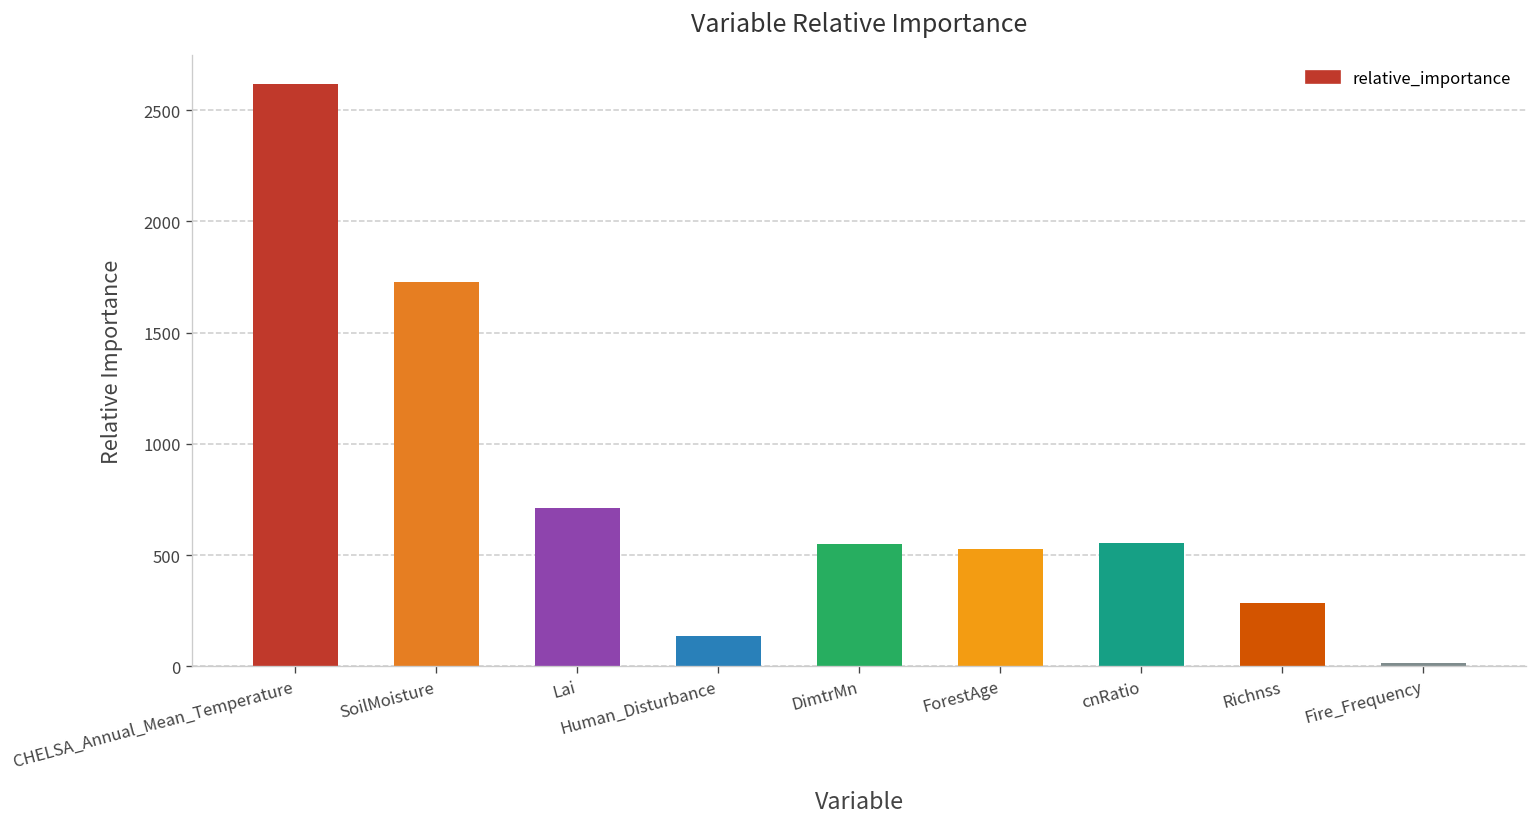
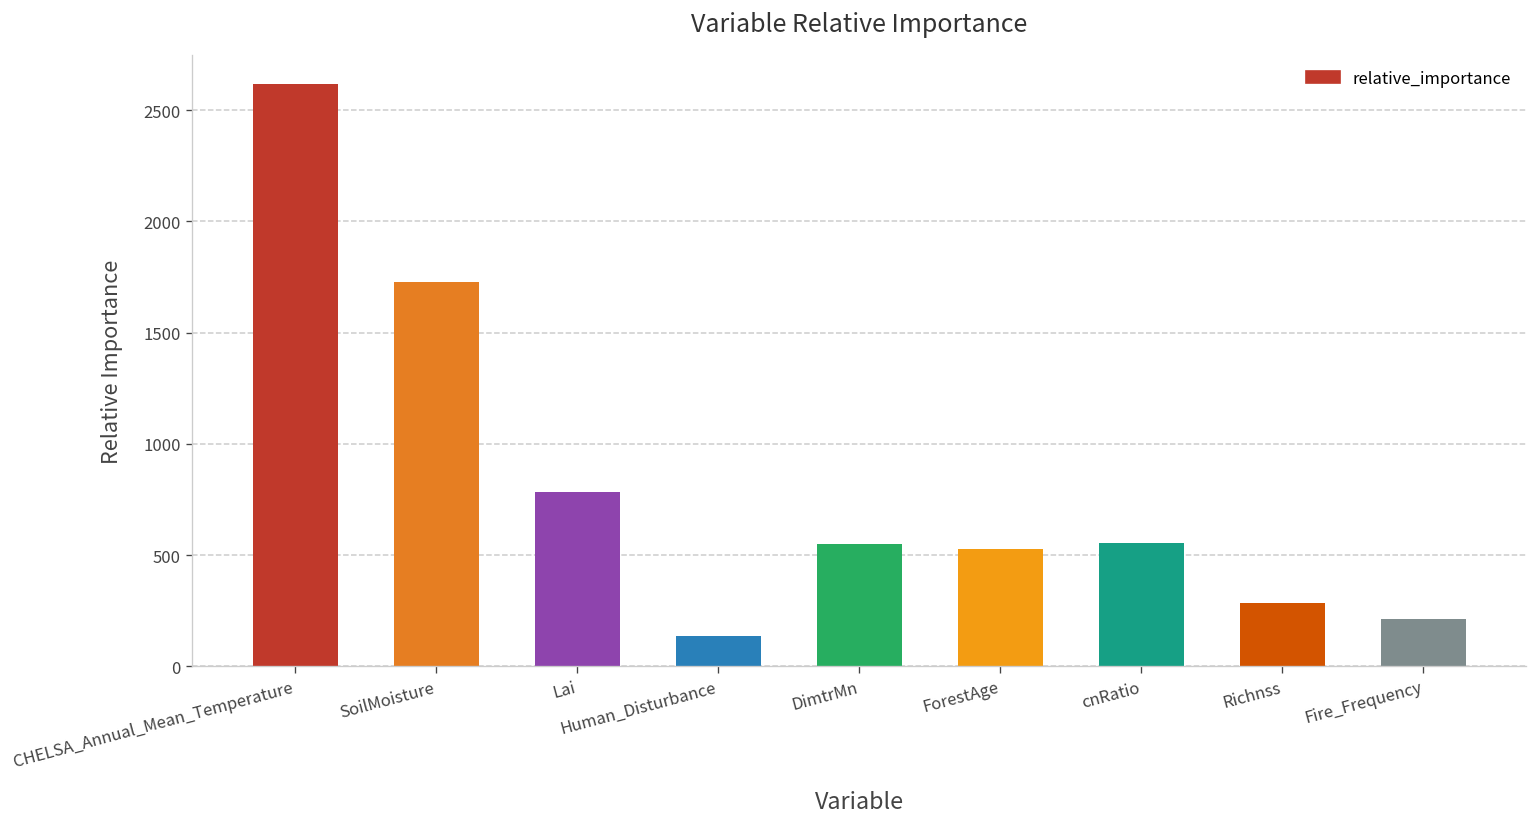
Lai: 710 -> 790
Fire_Frequency: 10 -> 210
